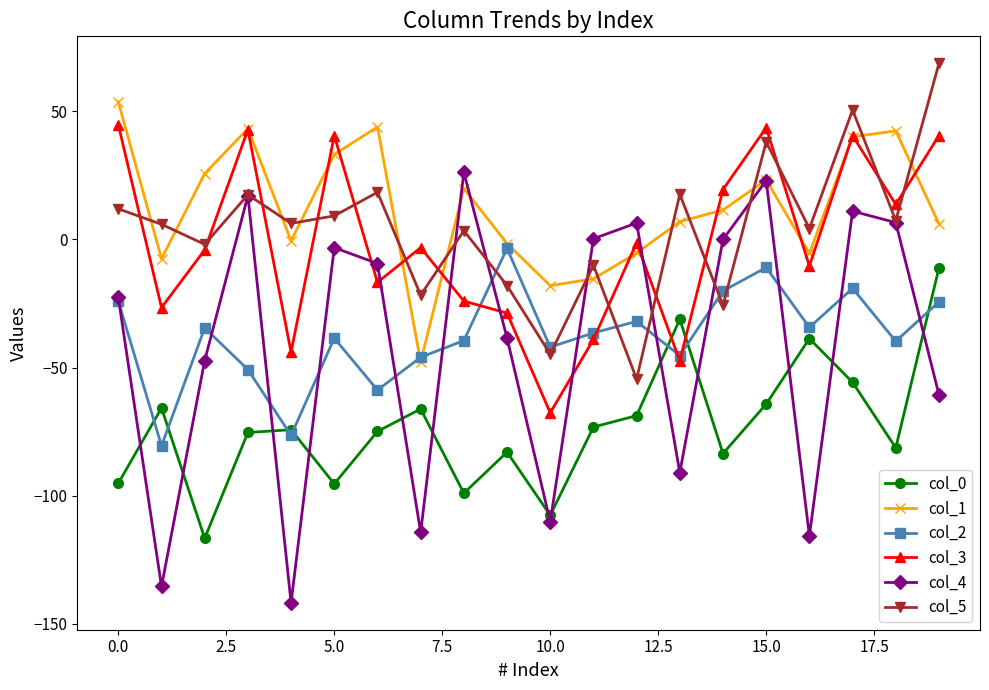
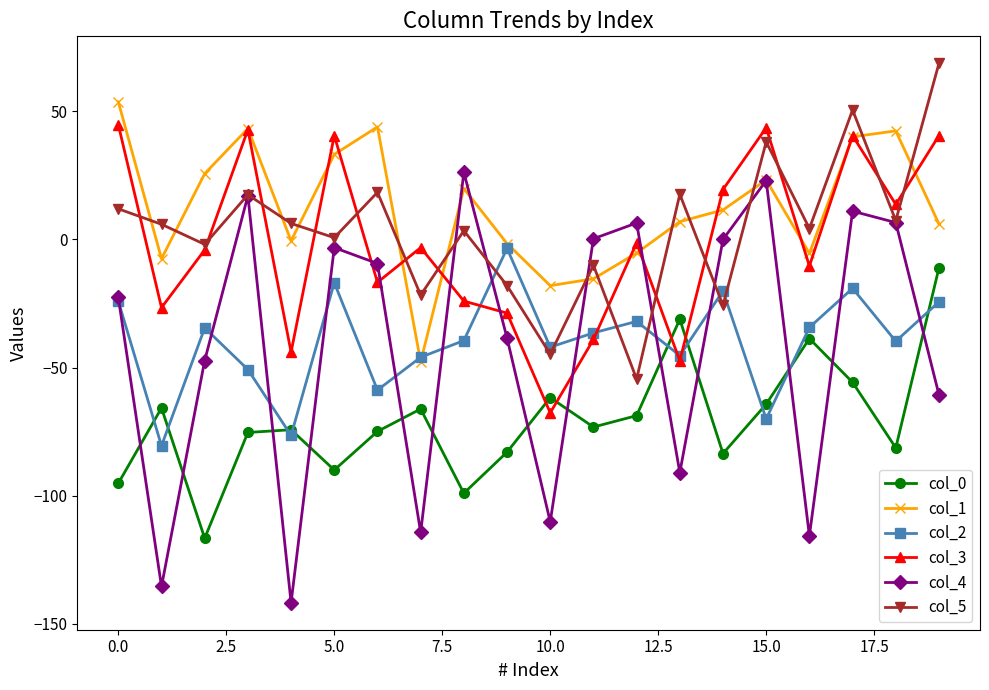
col_0, 5.0: -95 -> -90
col_2, 5.0: -39 -> -17
col_5, 5.0: 9 -> 1
col_0, 10.0: -108 -> -62
col_2, 15.0: -11 -> -70
